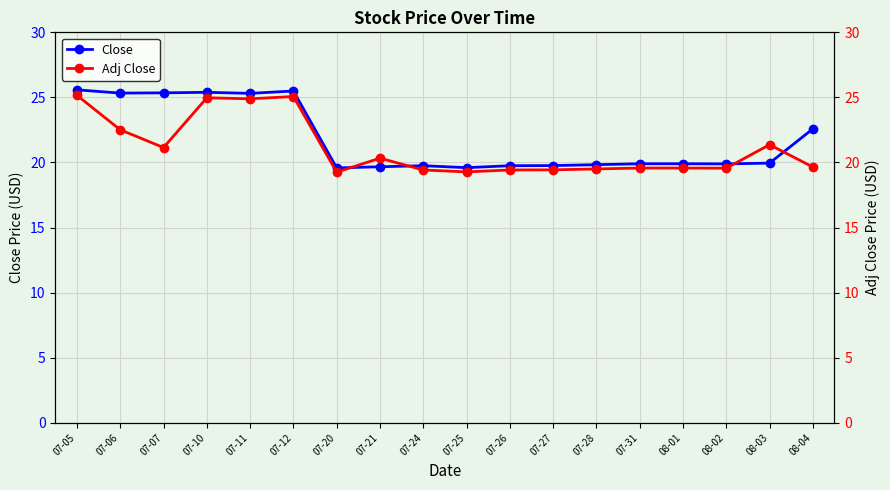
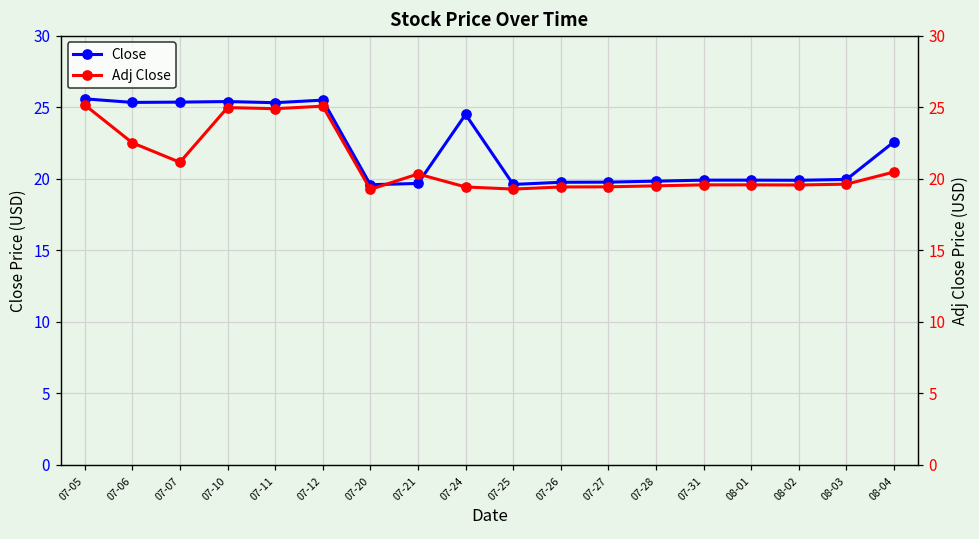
Close, 07-24: 19.8 -> 24.5
Adj Close, 08-03: 21.4 -> 19.6
Adj Close, 08-04: 19.6 -> 20.5
